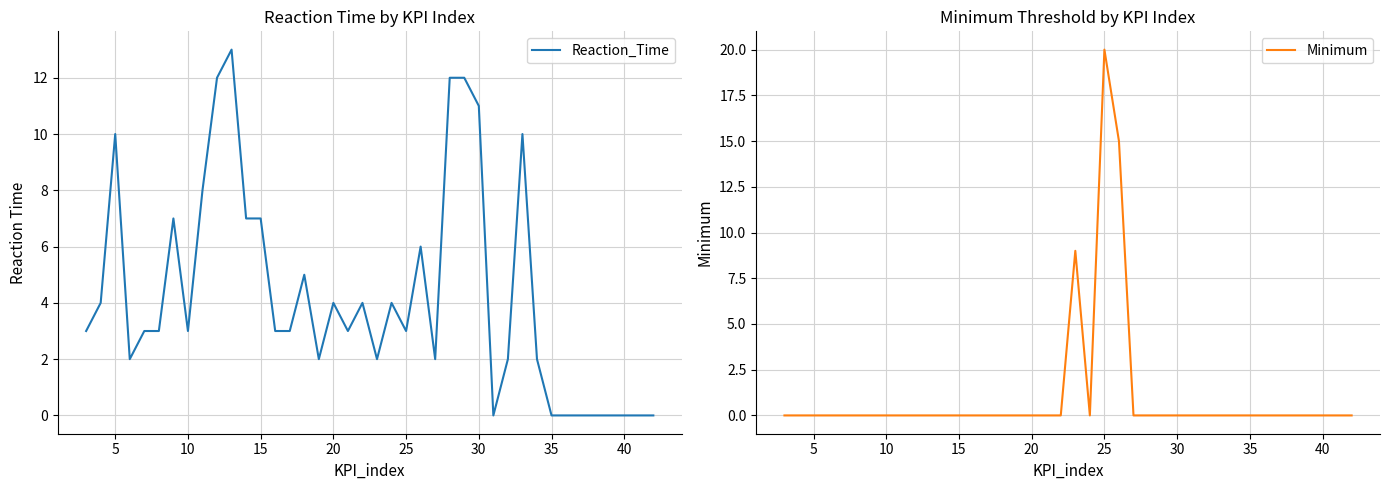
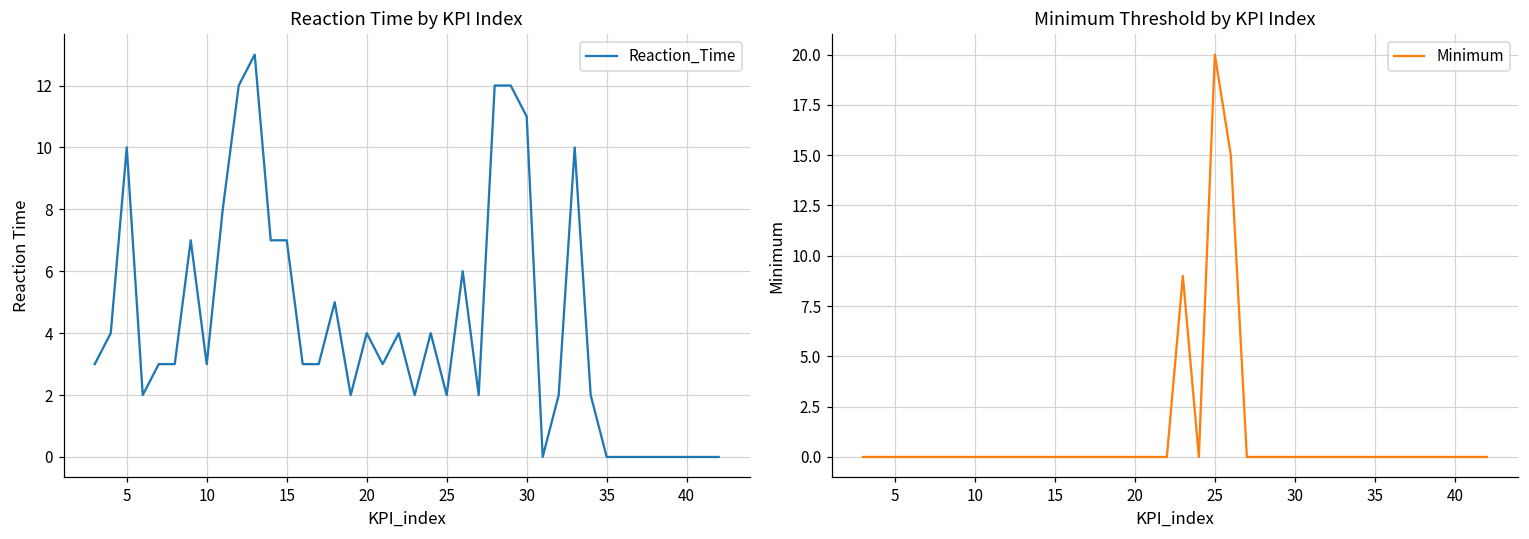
Reaction Time by KPI Index, 25: 3 -> 2
